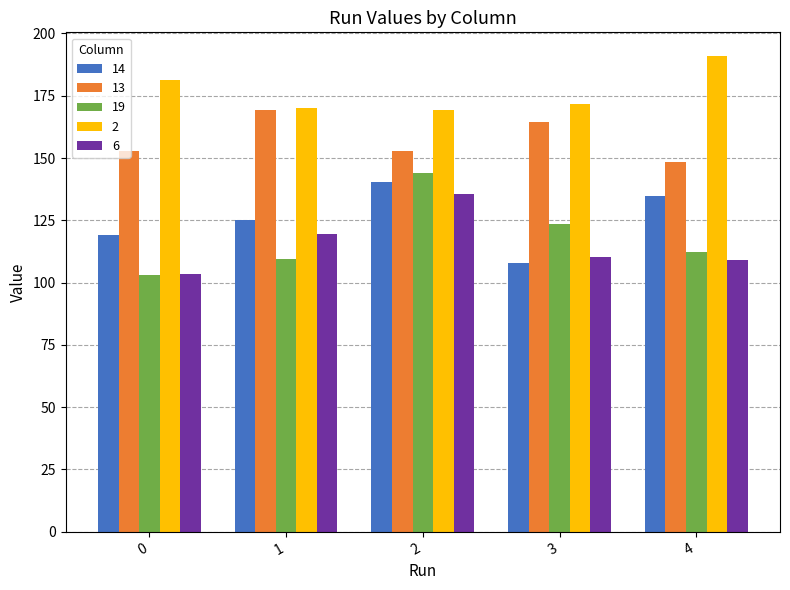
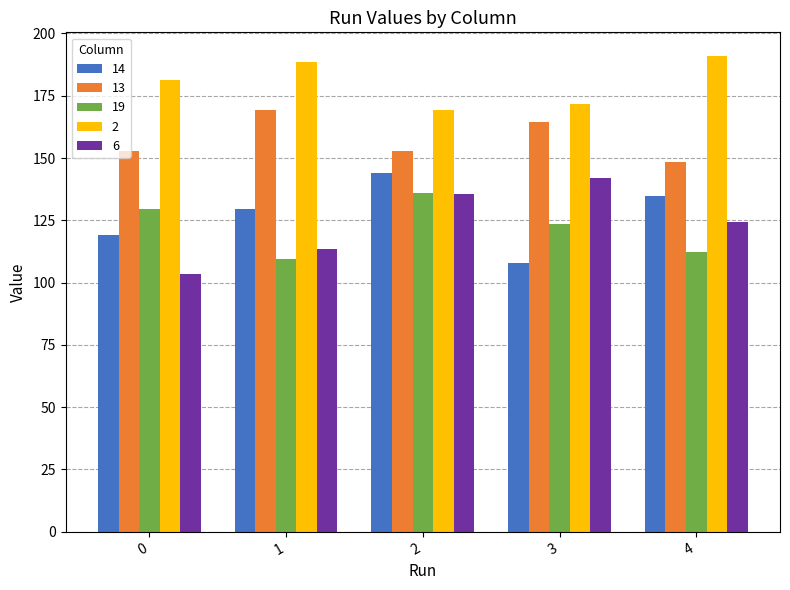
19, 0: 103 -> 129
14, 1: 125 -> 130
2, 1: 170 -> 188
6, 1: 120 -> 113
14, 2: 140 -> 144
19, 2: 144 -> 136
6, 3: 110 -> 142
6, 4: 109 -> 124
